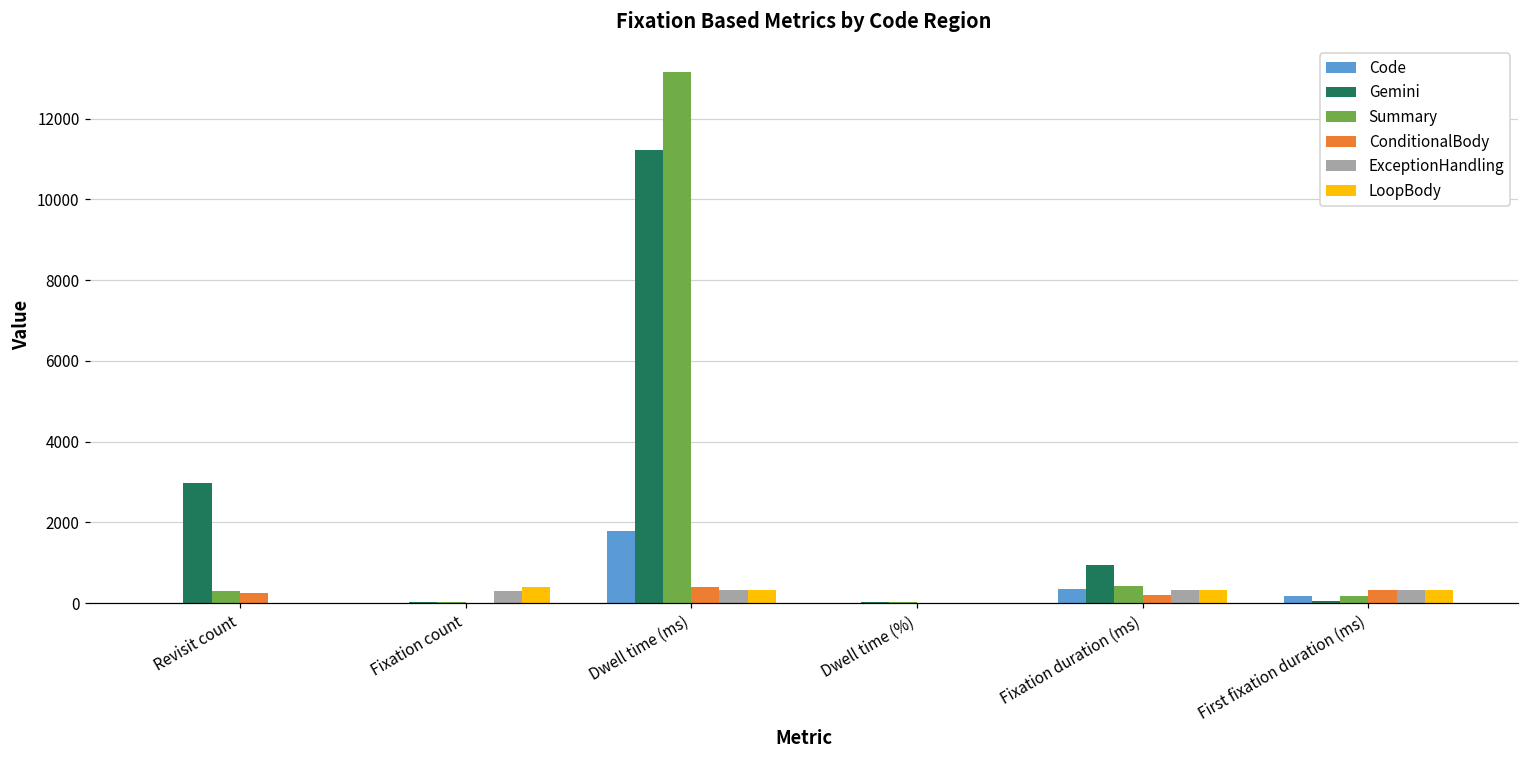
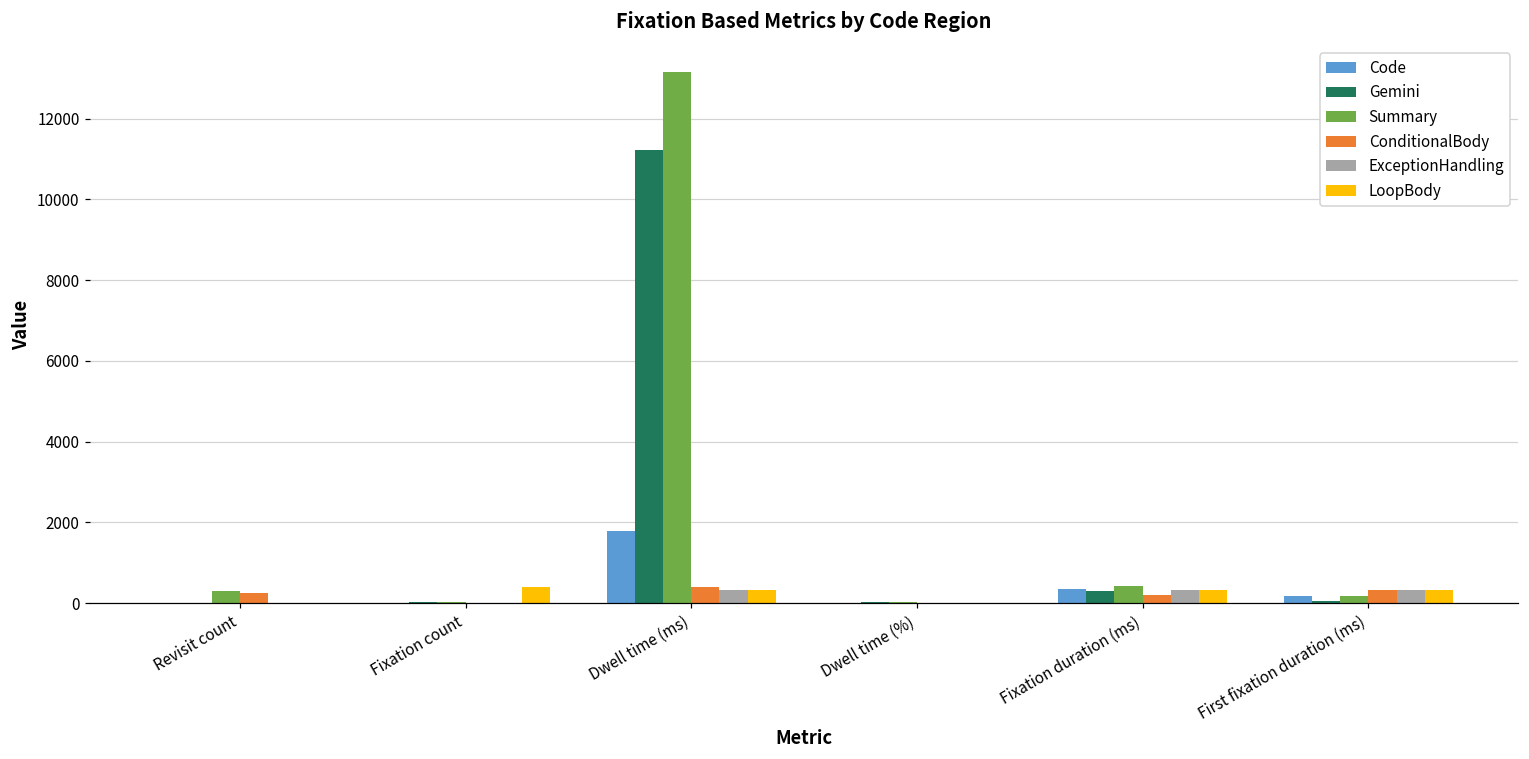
Gemini, Revisit count: 3000 -> 0
ExceptionHandling, Fixation count: 300 -> 0
Gemini, Fixation duration (ms): 900 -> 300
